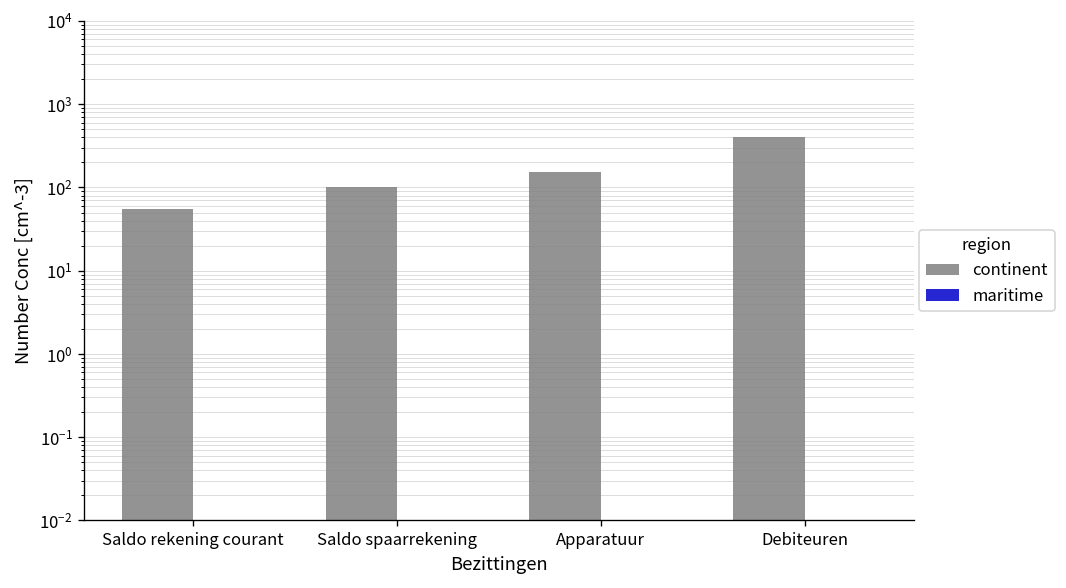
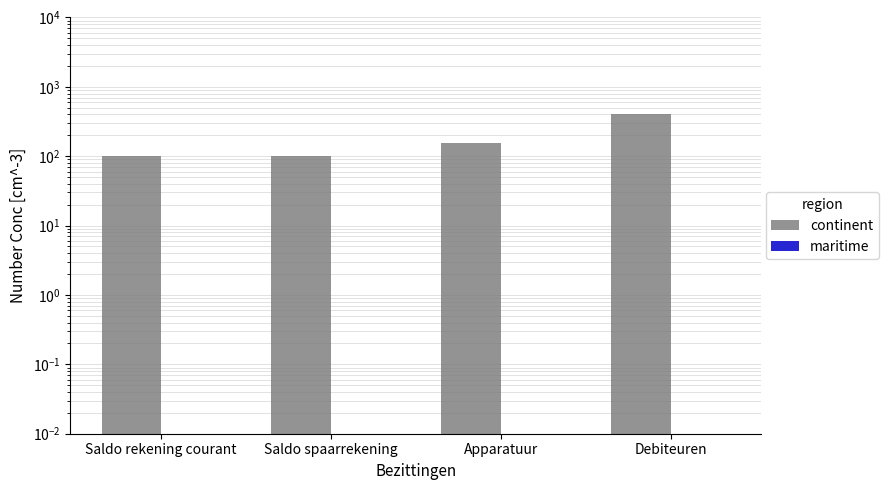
continent, Saldo rekening courant: 60 -> 100
